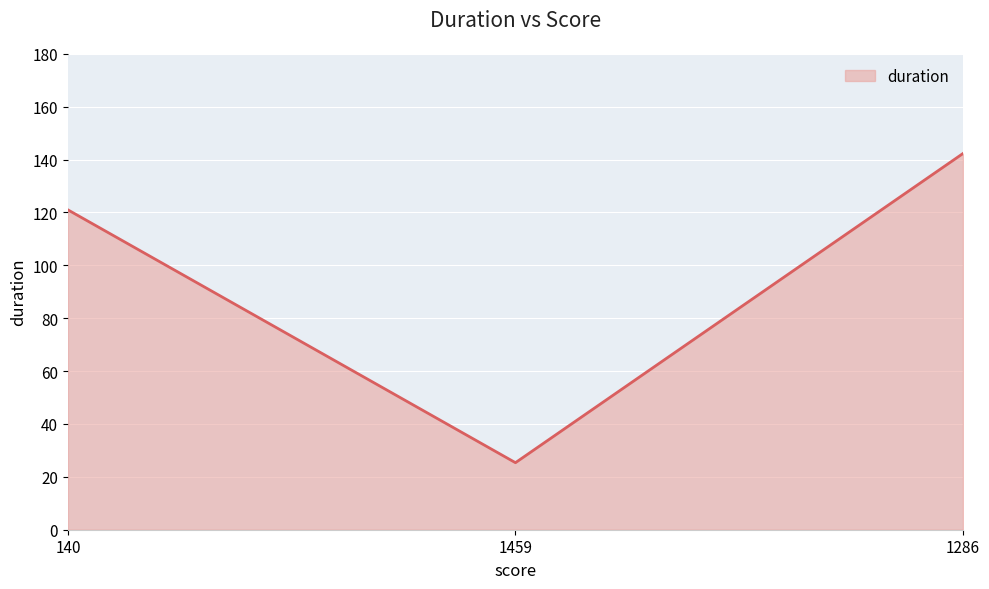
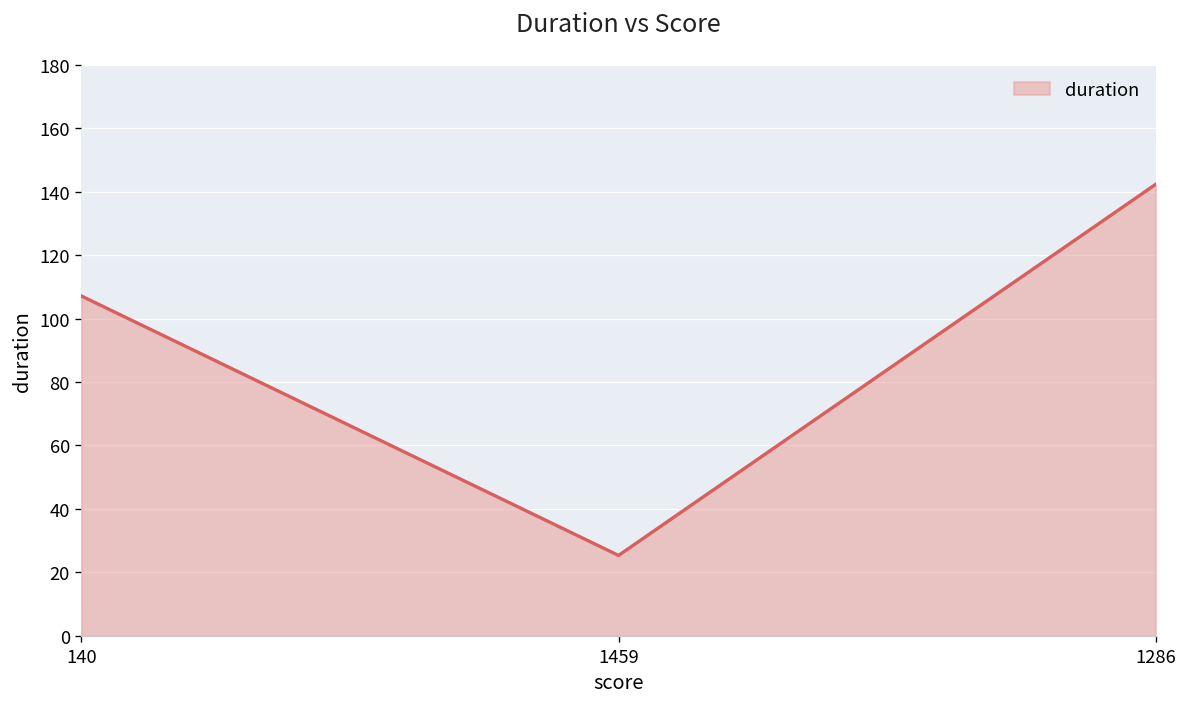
140: 121 -> 107
